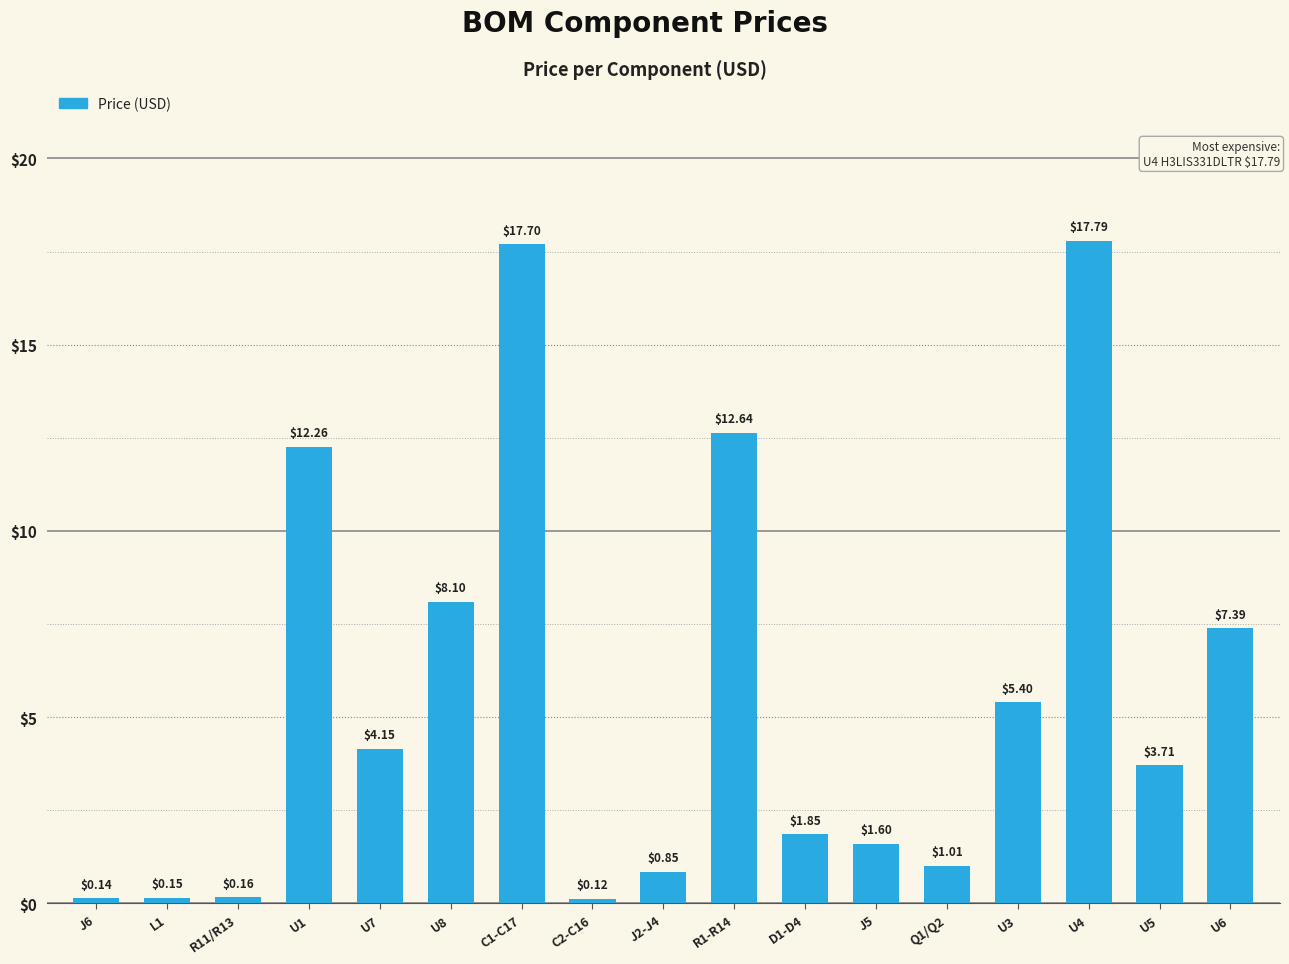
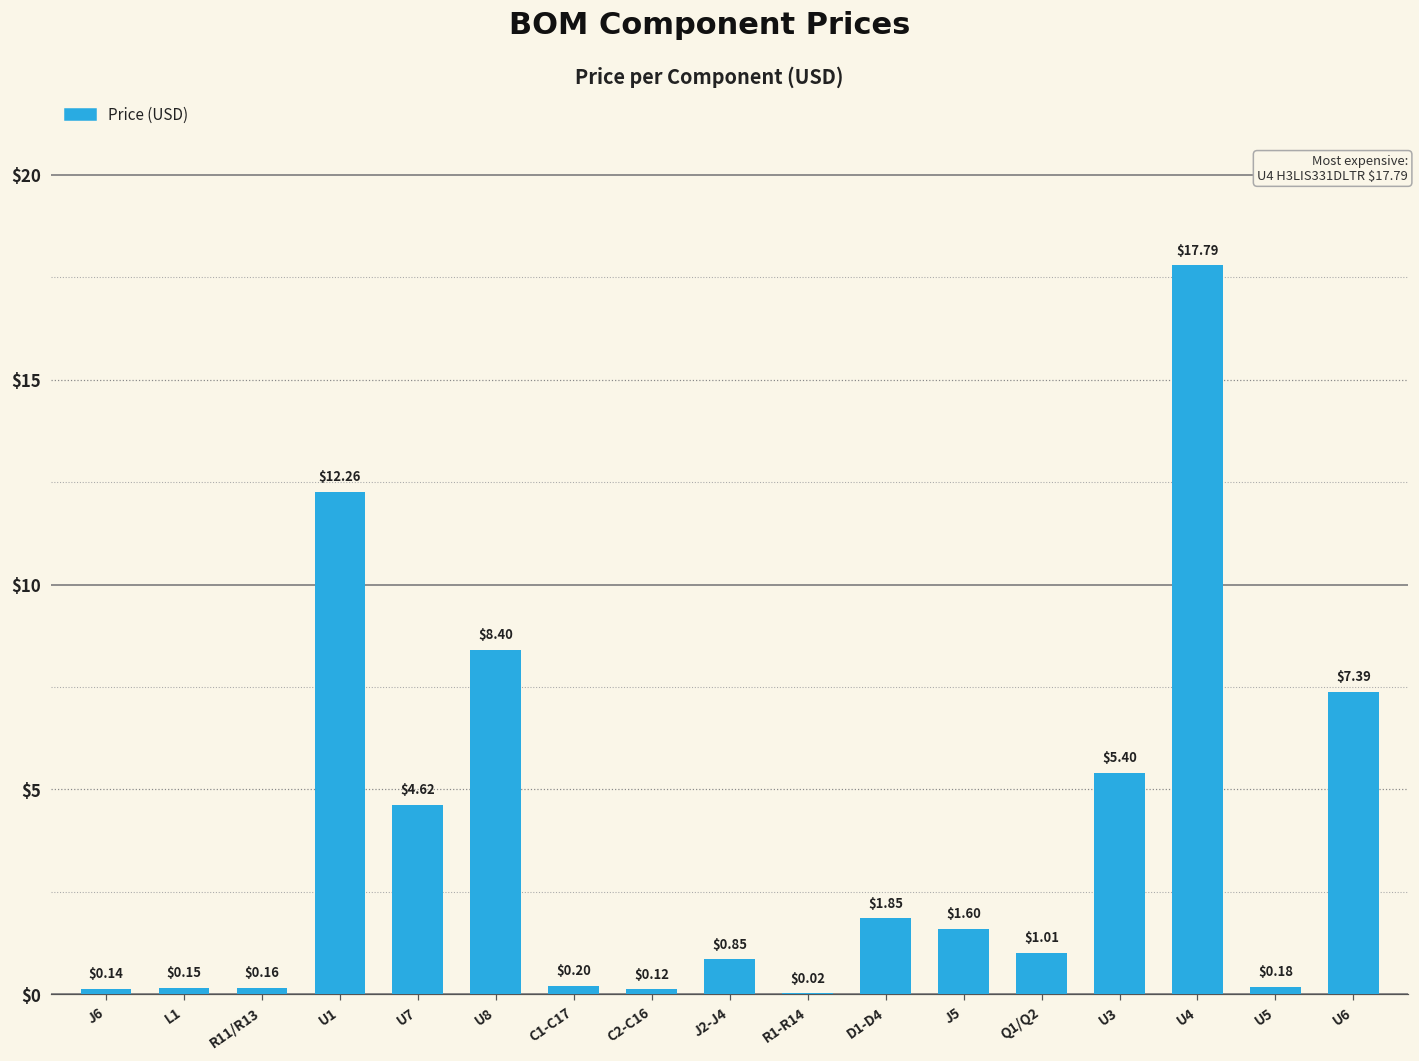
U7: $4.15 -> $4.62
U8: $8.10 -> $8.40
C1-C17: $17.70 -> $0.20
R1-R14: $12.64 -> $0.02
U5: $3.71 -> $0.18
